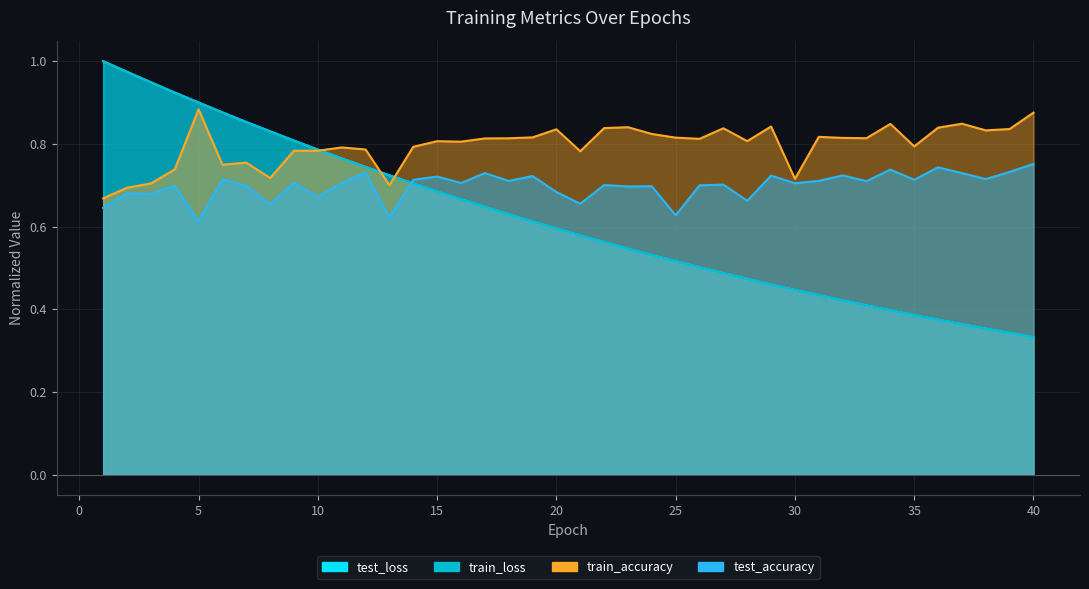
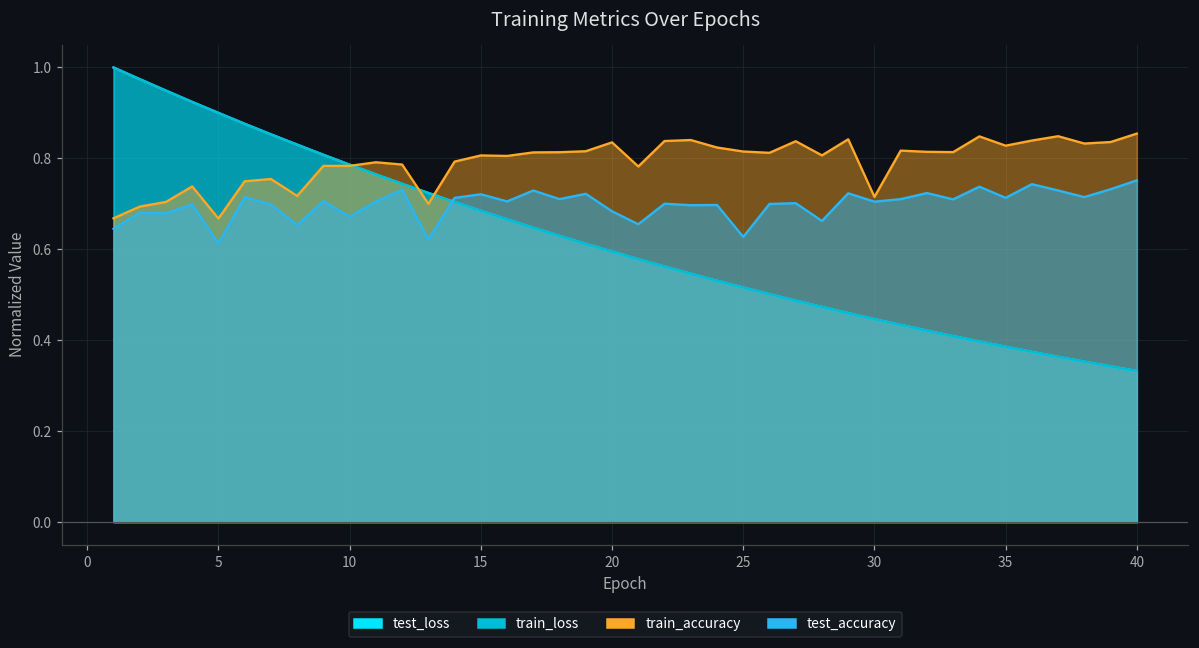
train_accuracy, 5: 0.88 -> 0.67
train_accuracy, 35: 0.79 -> 0.83
train_accuracy, 40: 0.88 -> 0.85
